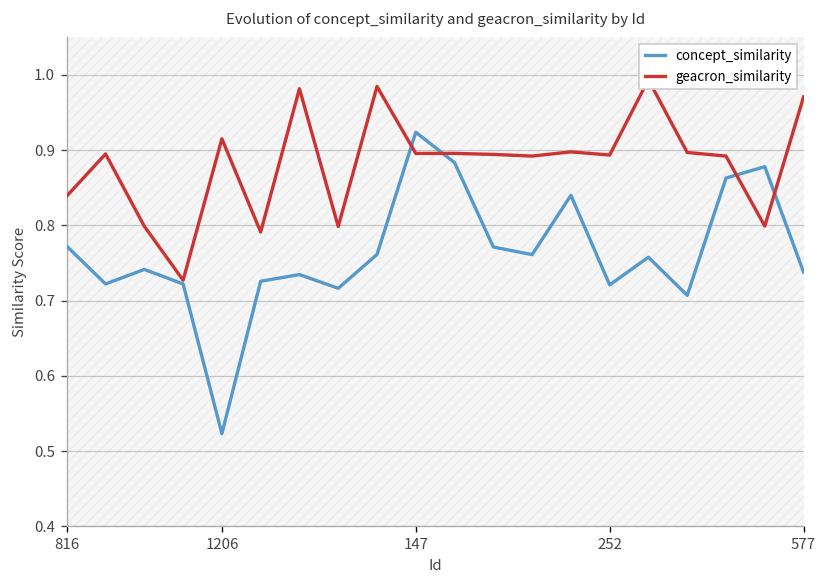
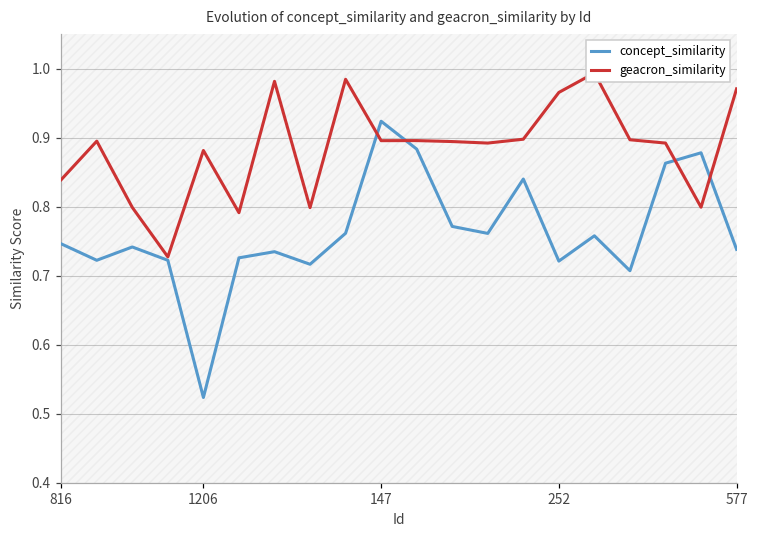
concept_similarity, 816: 0.77 -> 0.75
geacron_similarity, 1206: 0.92 -> 0.88
geacron_similarity, 252: 0.89 -> 0.97
